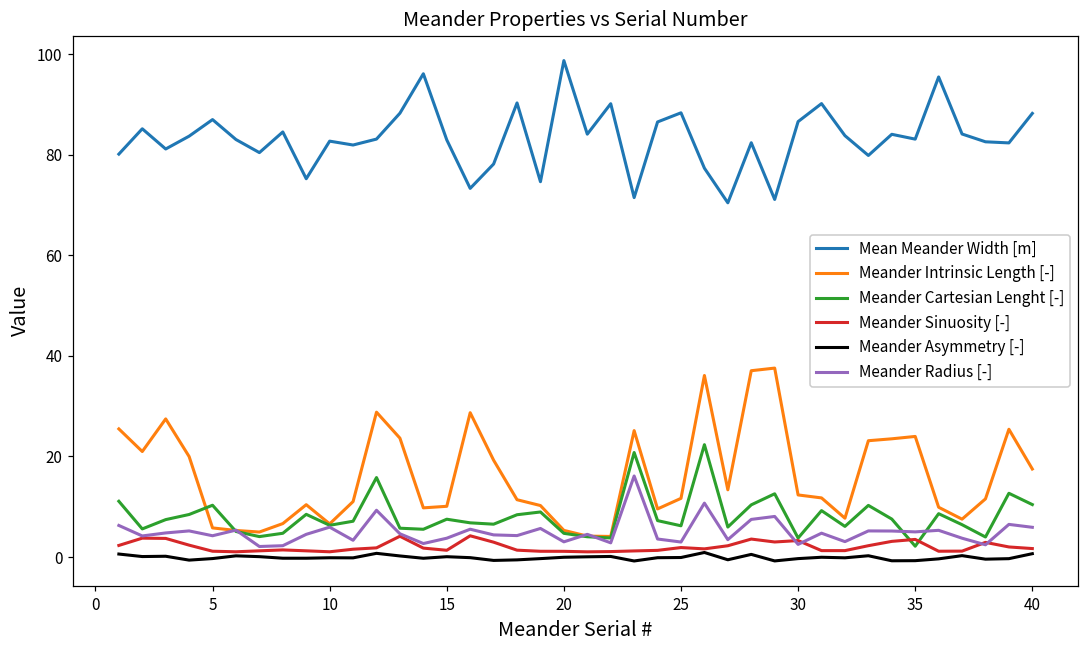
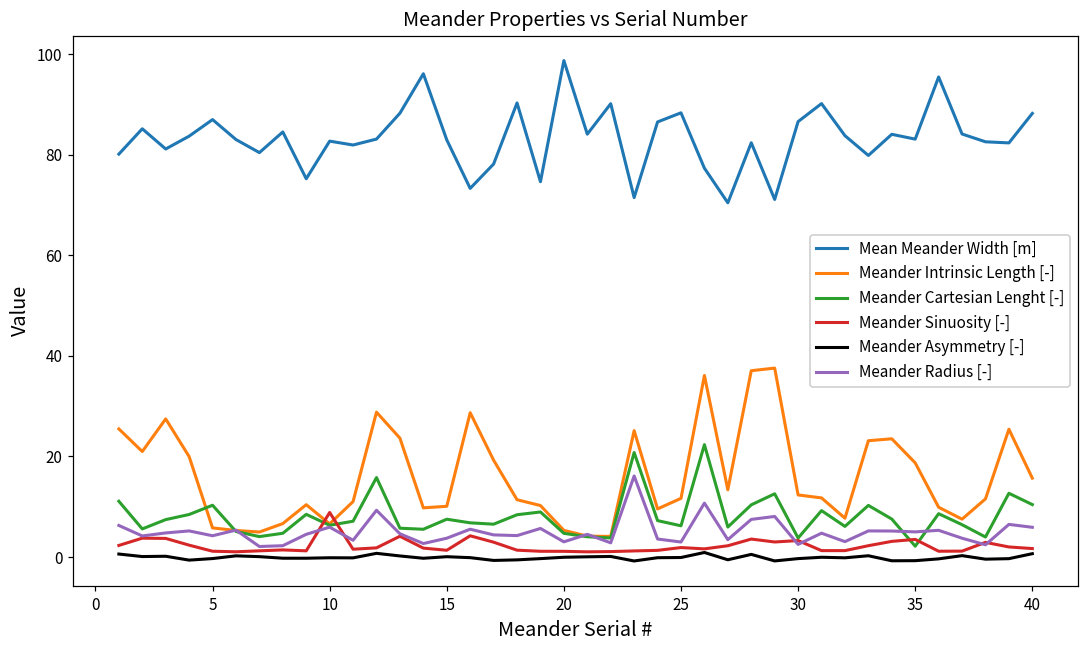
Meander Sinuosity [-], 10: 1 -> 9
Meander Intrinsic Length [-], 35: 24 -> 19
Meander Intrinsic Length [-], 40: 18 -> 16
